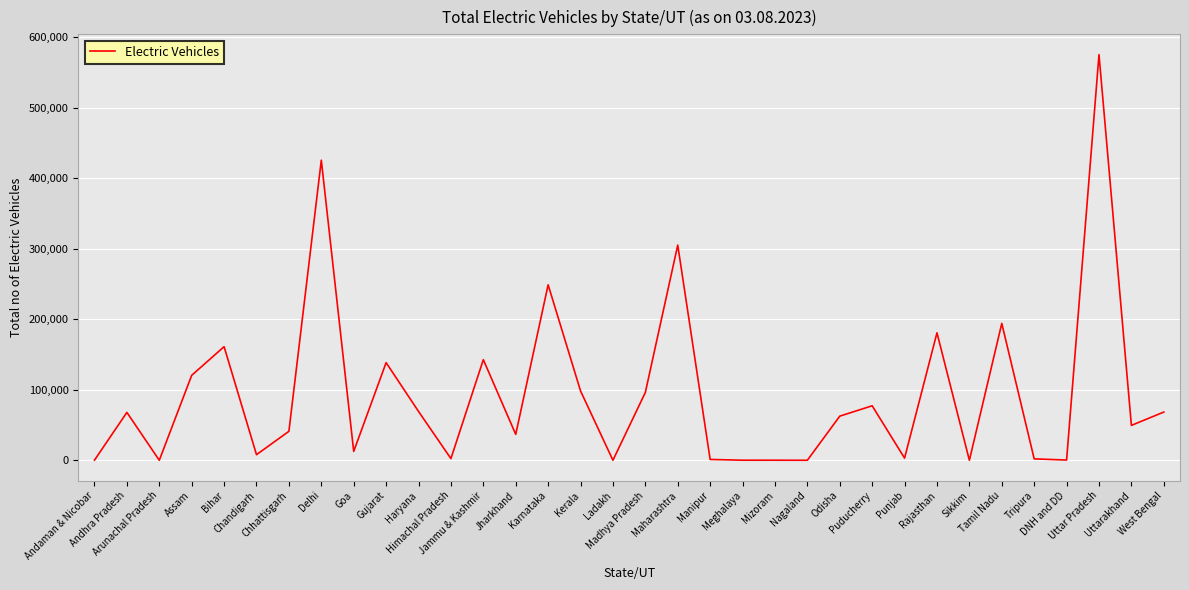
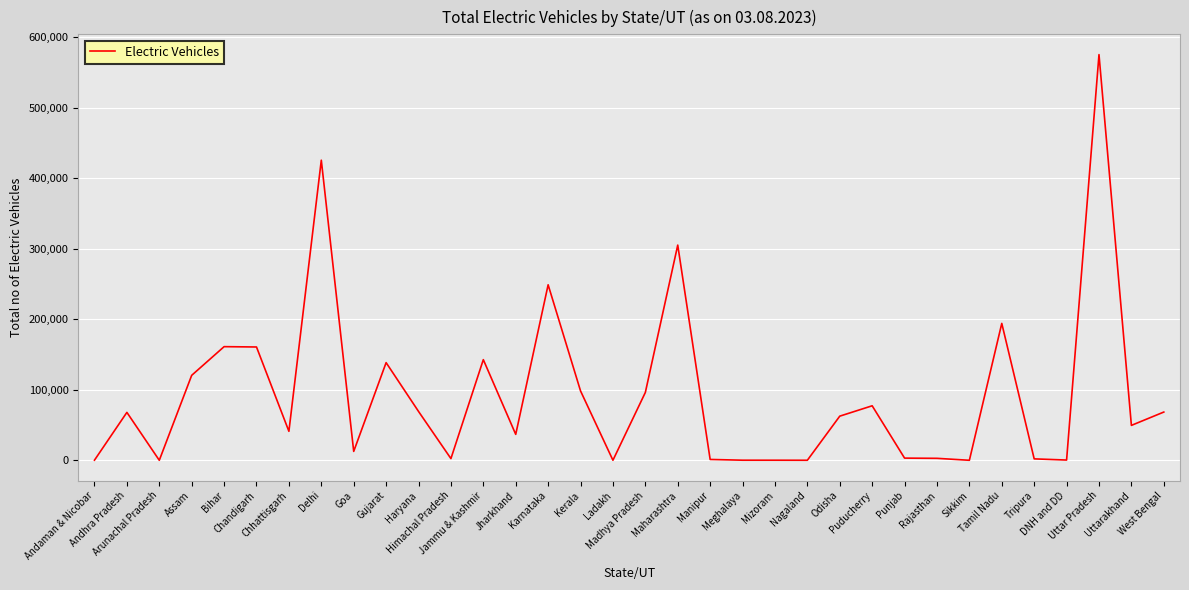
Chandigarh: 10,000 -> 160,000
Rajasthan: 180,000 -> 0
